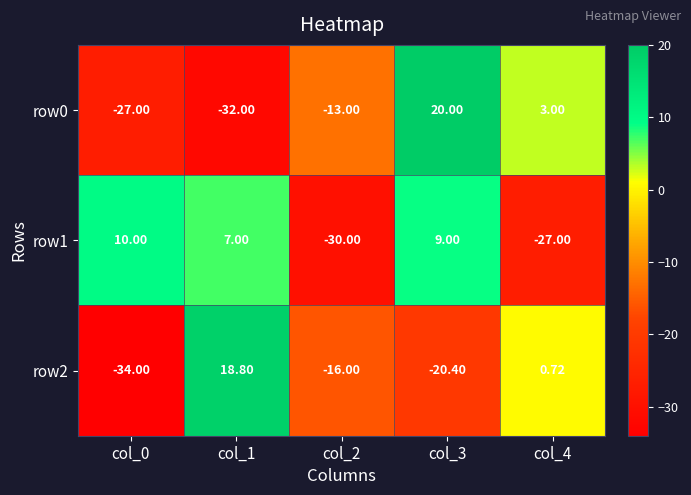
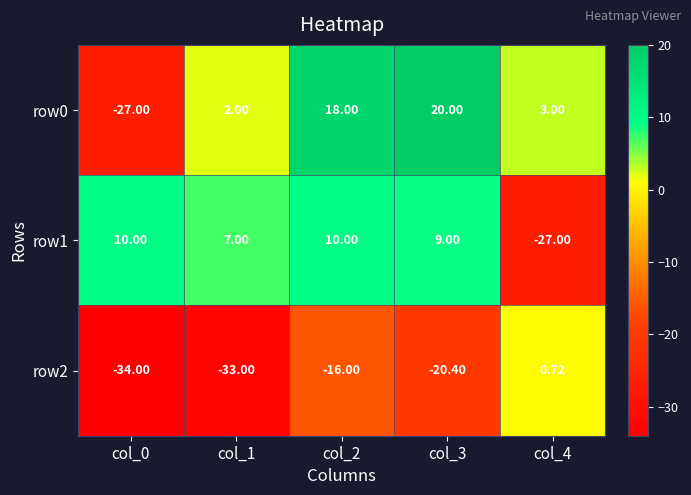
row0, col_1: -32.00 -> 2.00
row0, col_2: -13.00 -> 18.00
row1, col_2: -30.00 -> 10.00
row2, col_1: 18.80 -> -33.00
